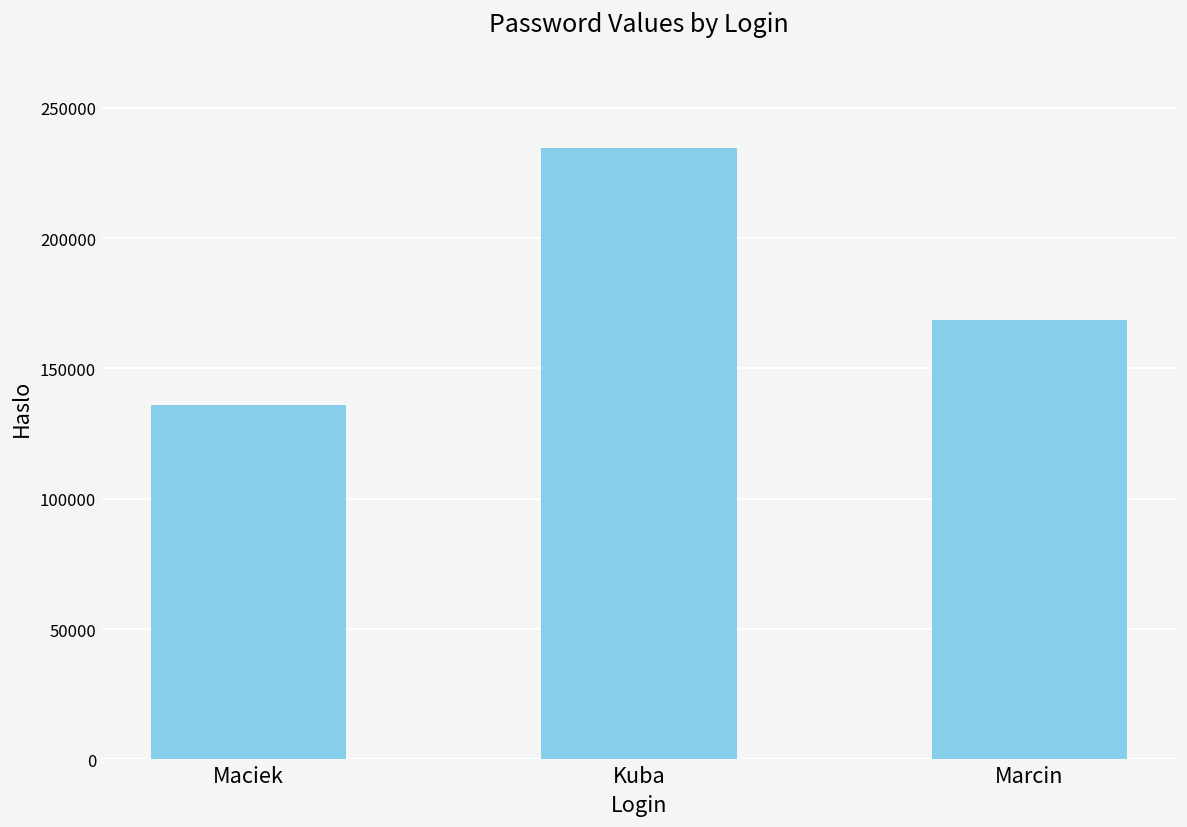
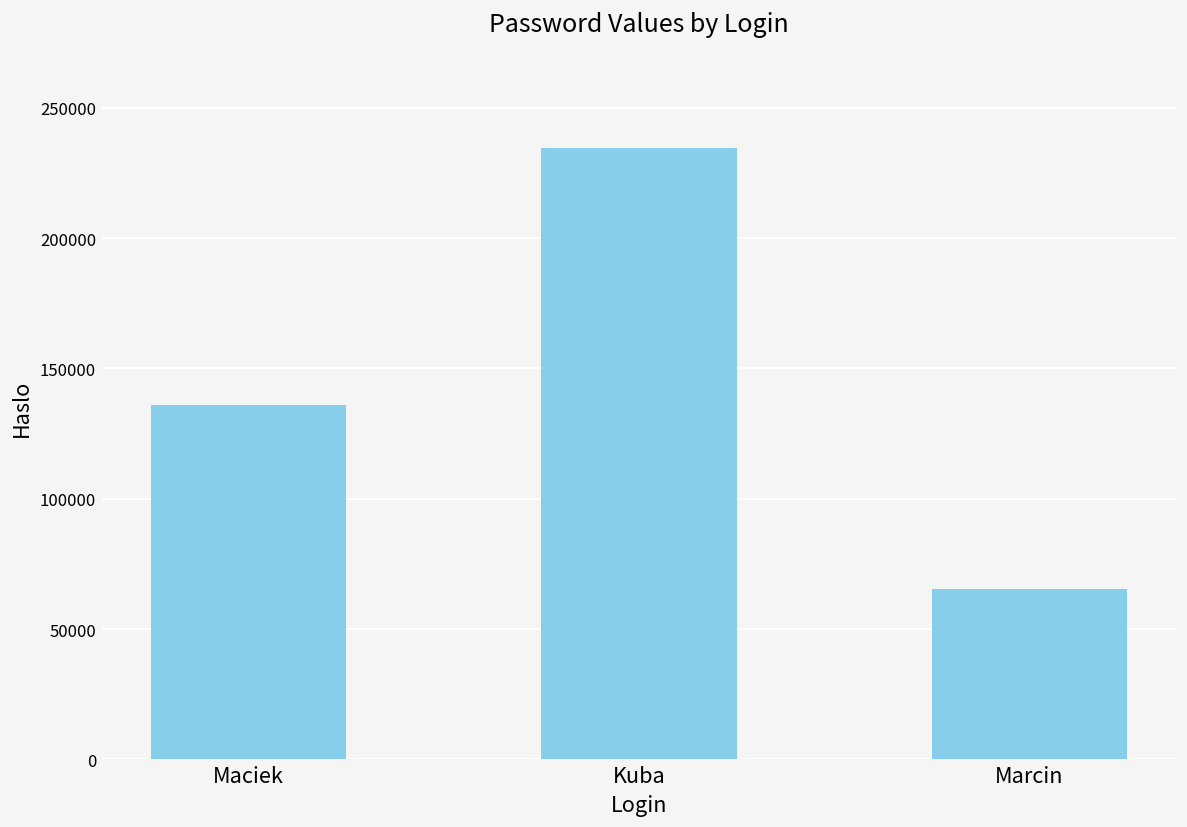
Marcin: 169000 -> 65000
